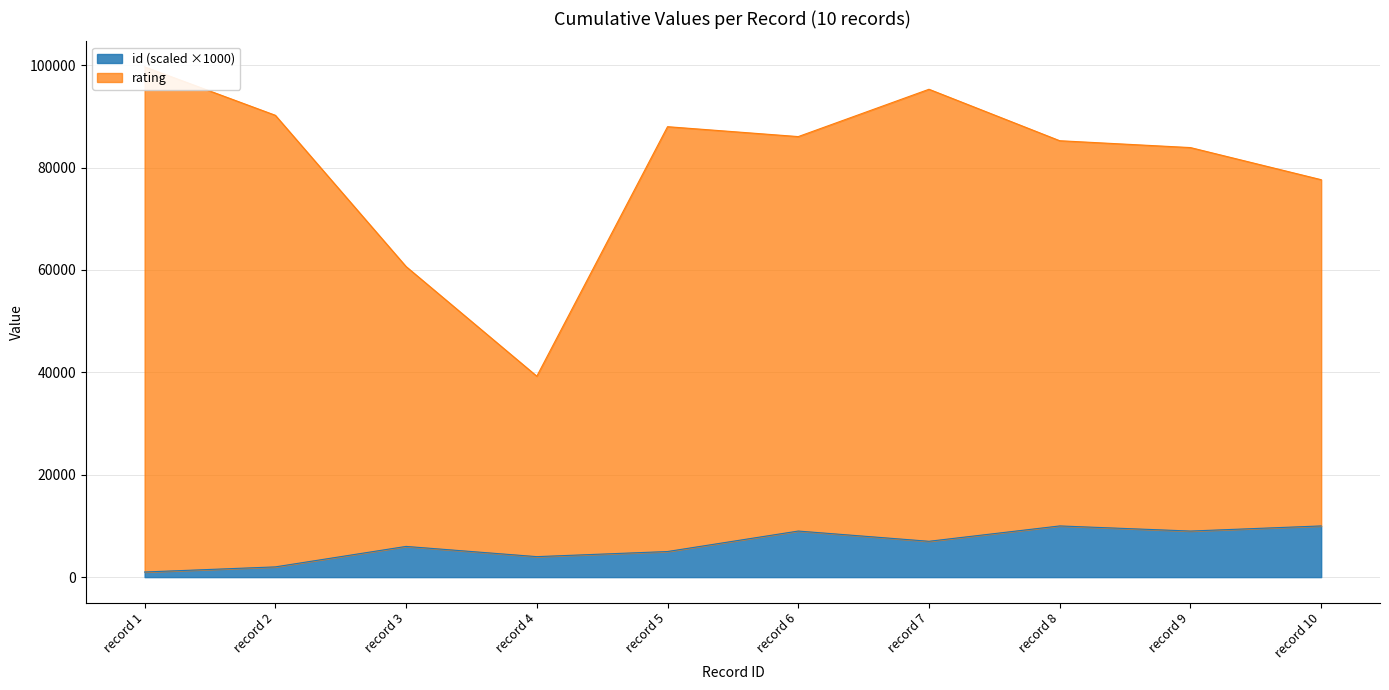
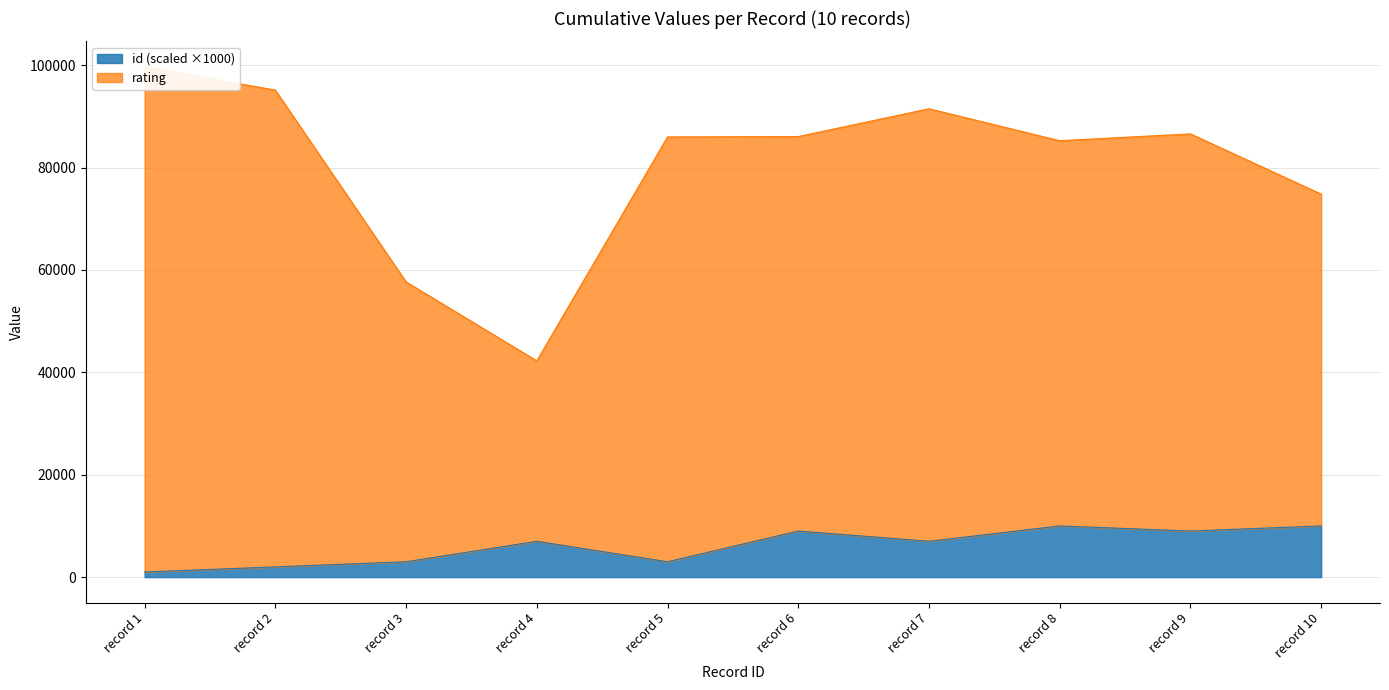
rating, record 2: 88000 -> 93000
id (scaled ×1000), record 3: 6000 -> 3000
id (scaled ×1000), record 4: 4000 -> 7000
id (scaled ×1000), record 5: 5000 -> 3000
rating, record 7: 88000 -> 84000
rating, record 9: 75000 -> 78000
rating, record 10: 68000 -> 65000
